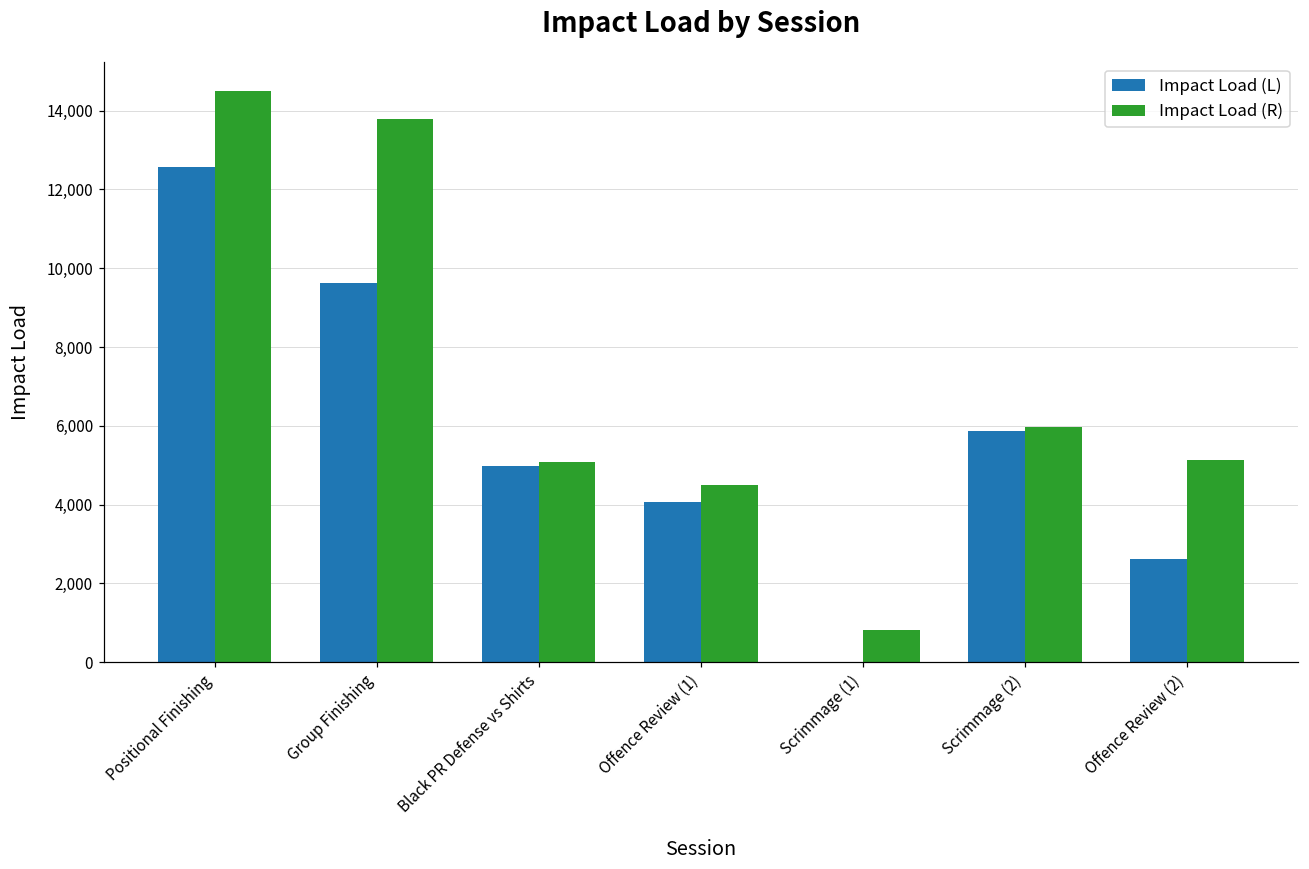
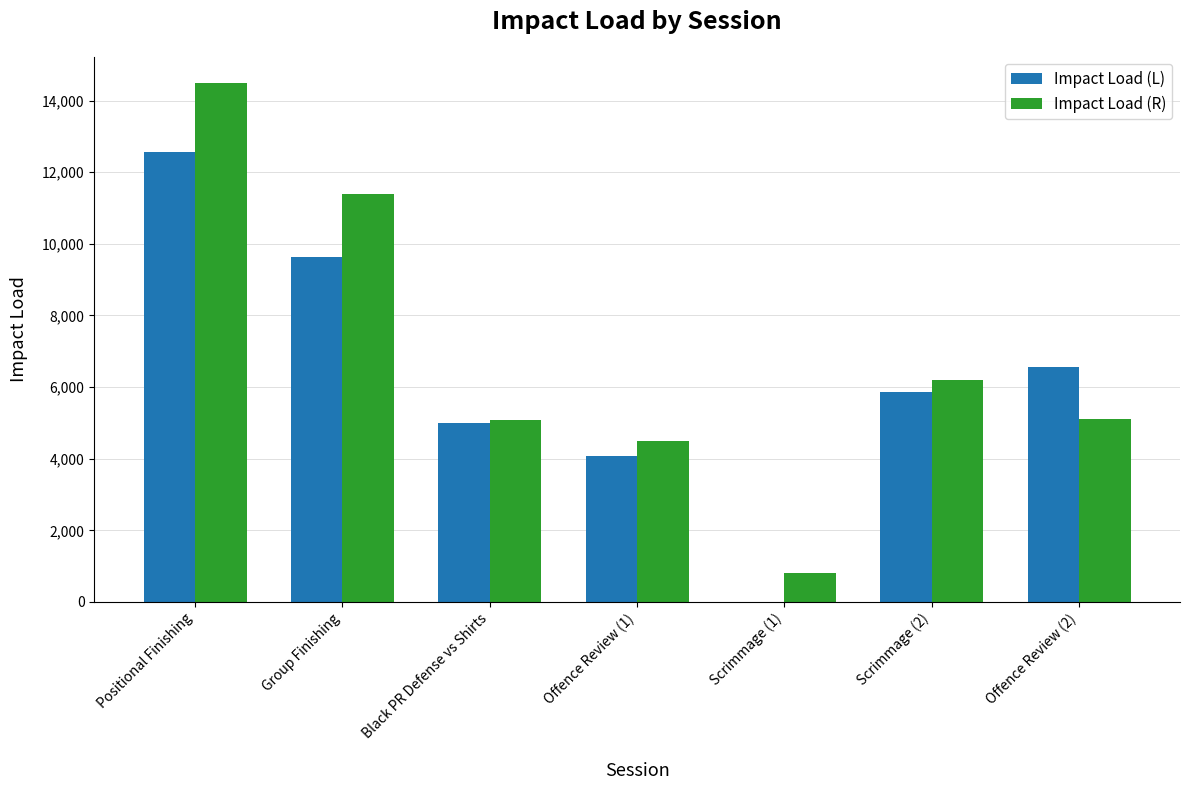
Impact Load (R), Group Finishing: 13,800 -> 11,400
Impact Load (R), Scrimmage (2): 6,000 -> 6,200
Impact Load (L), Offence Review (2): 2,600 -> 6,600
